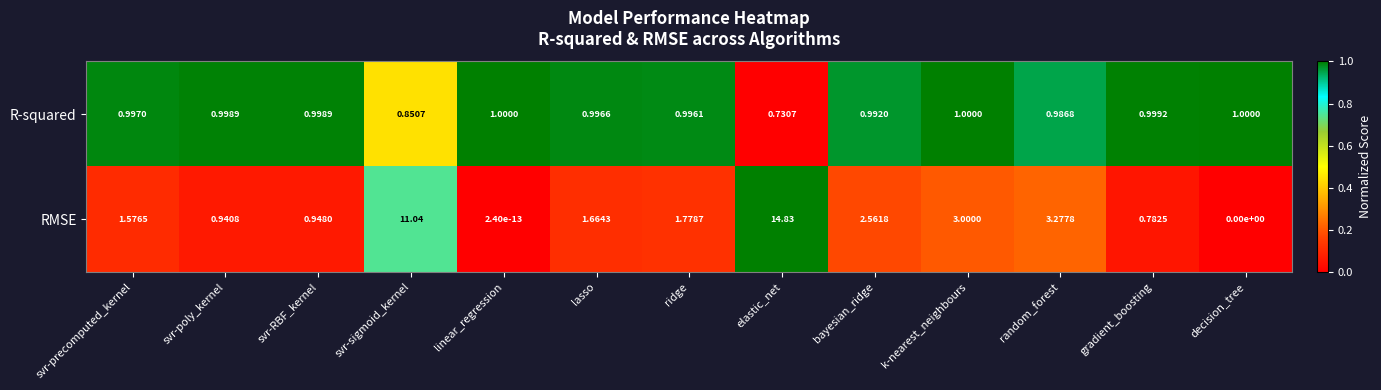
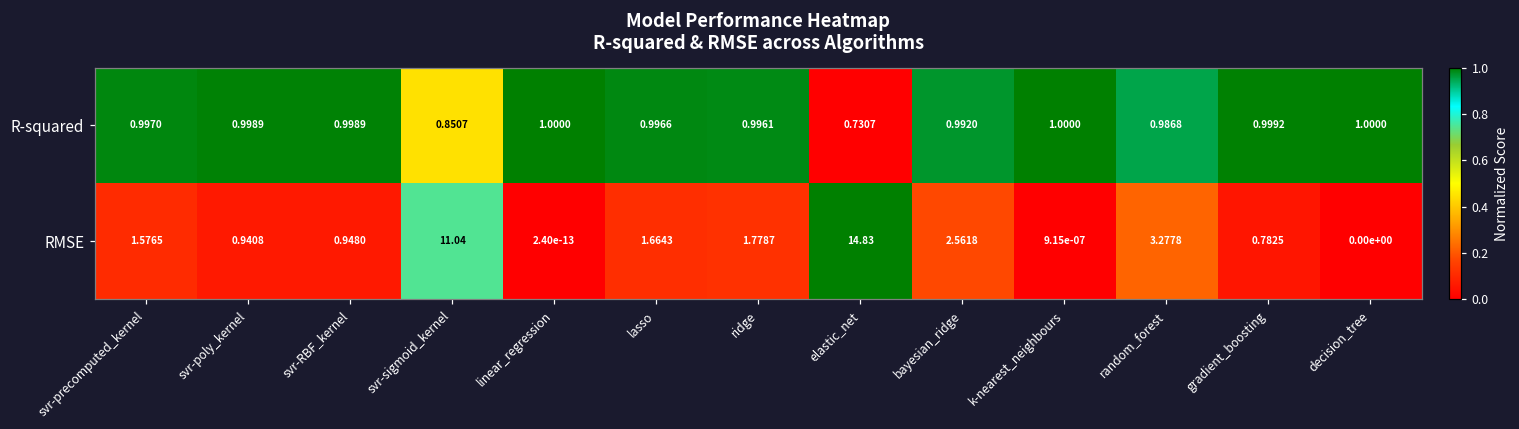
RMSE, k-nearest_neighbours: 3.0000 -> 9.15e-07
